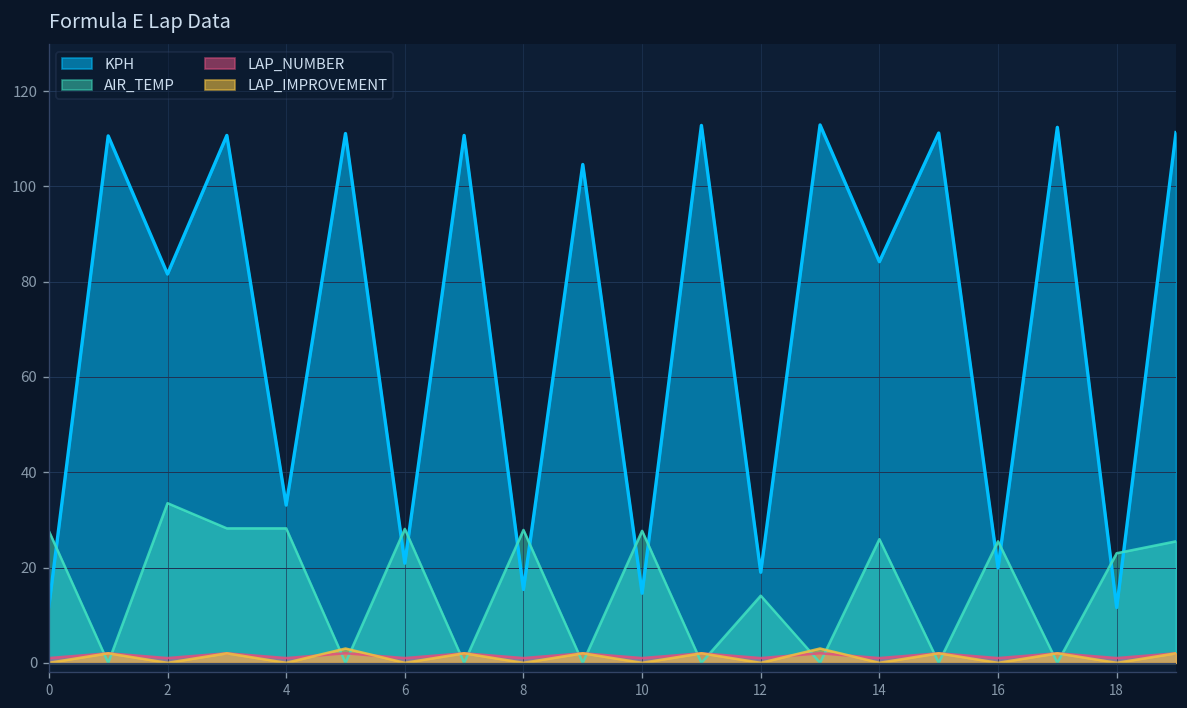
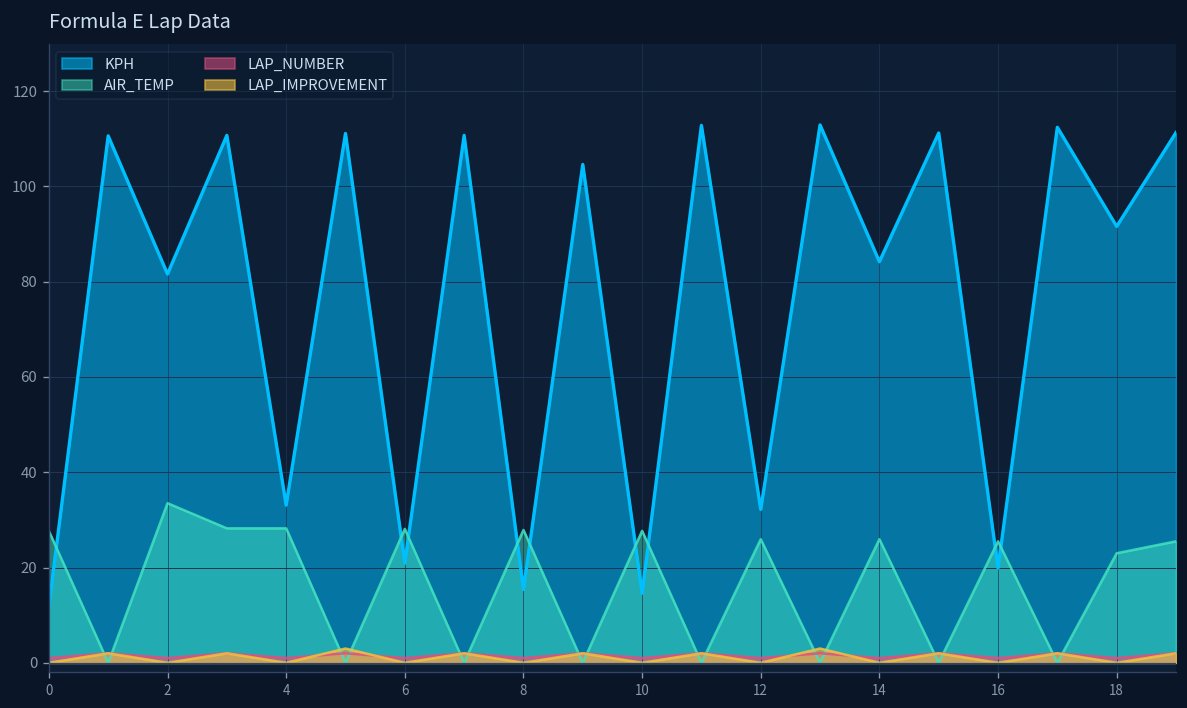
KPH, 12: 19 -> 32
AIR_TEMP, 12: 14 -> 26
KPH, 18: 12 -> 92
